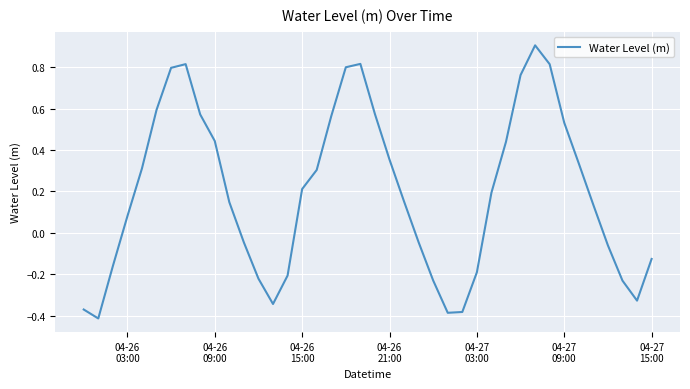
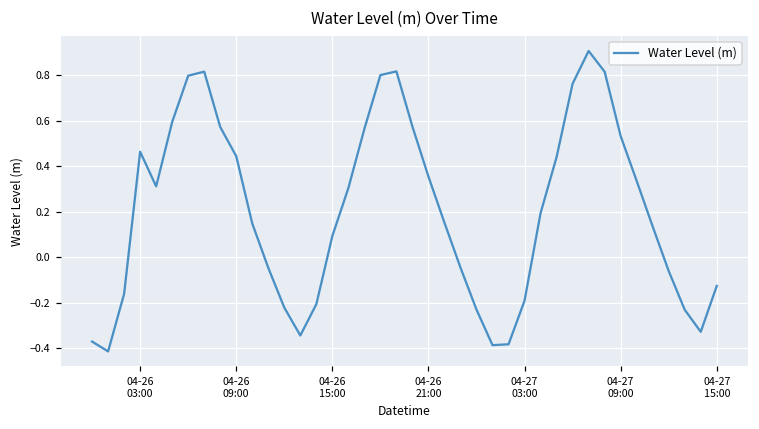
04-26 03:00: 0.08 -> 0.46
04-26 15:00: 0.21 -> 0.09
